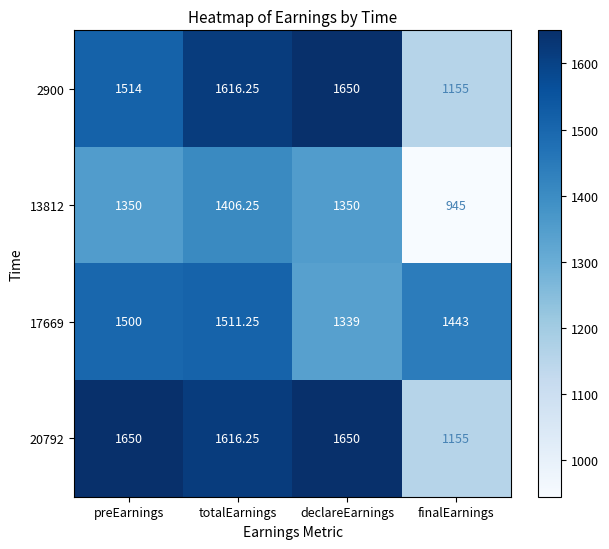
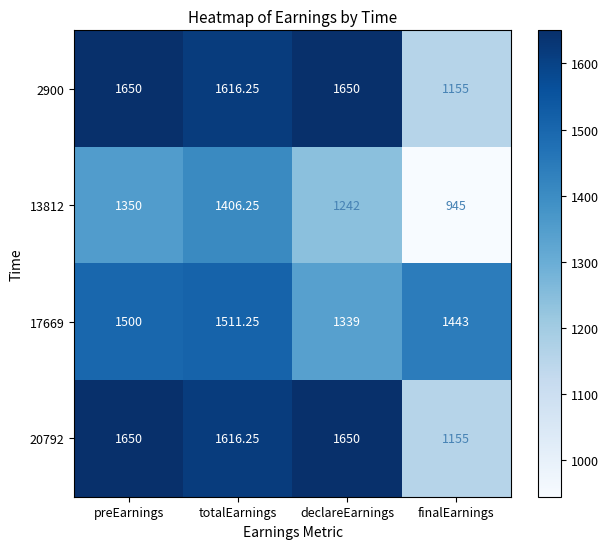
2900, preEarnings: 1514 -> 1650
13812, declareEarnings: 1350 -> 1242
